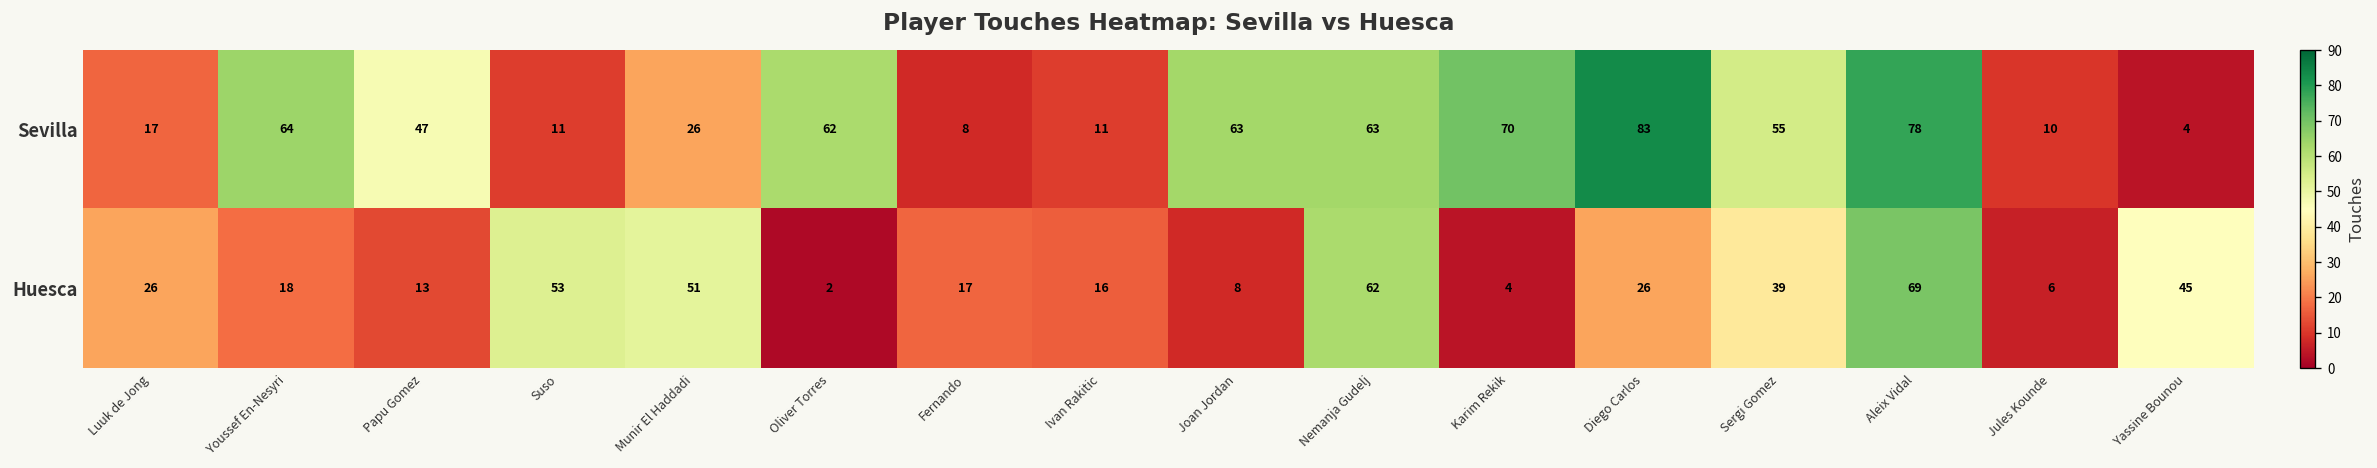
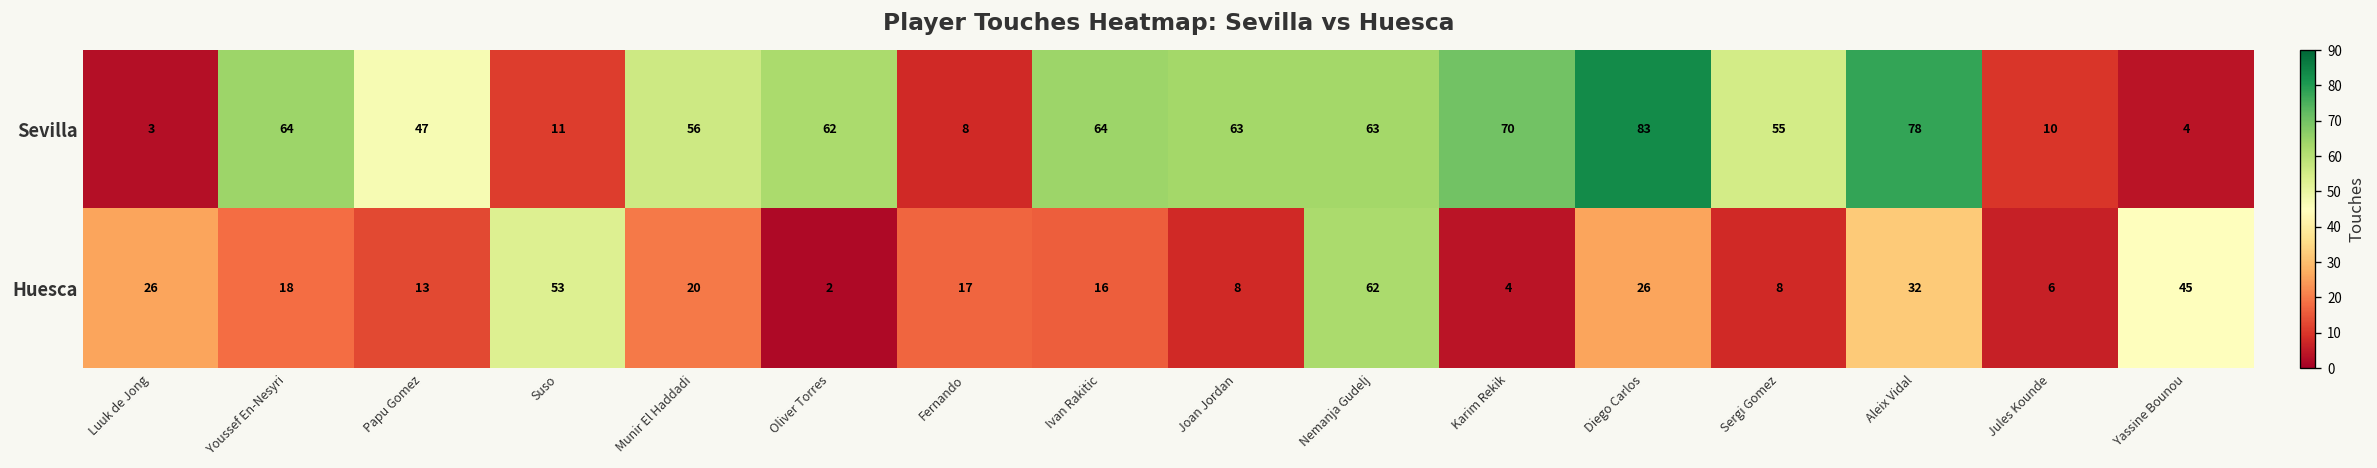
Sevilla, Luuk de Jong: 17 -> 3
Sevilla, Munir El Haddadi: 26 -> 56
Sevilla, Ivan Rakitic: 11 -> 64
Huesca, Munir El Haddadi: 51 -> 20
Huesca, Sergi Gomez: 39 -> 8
Huesca, Aleix Vidal: 69 -> 32
